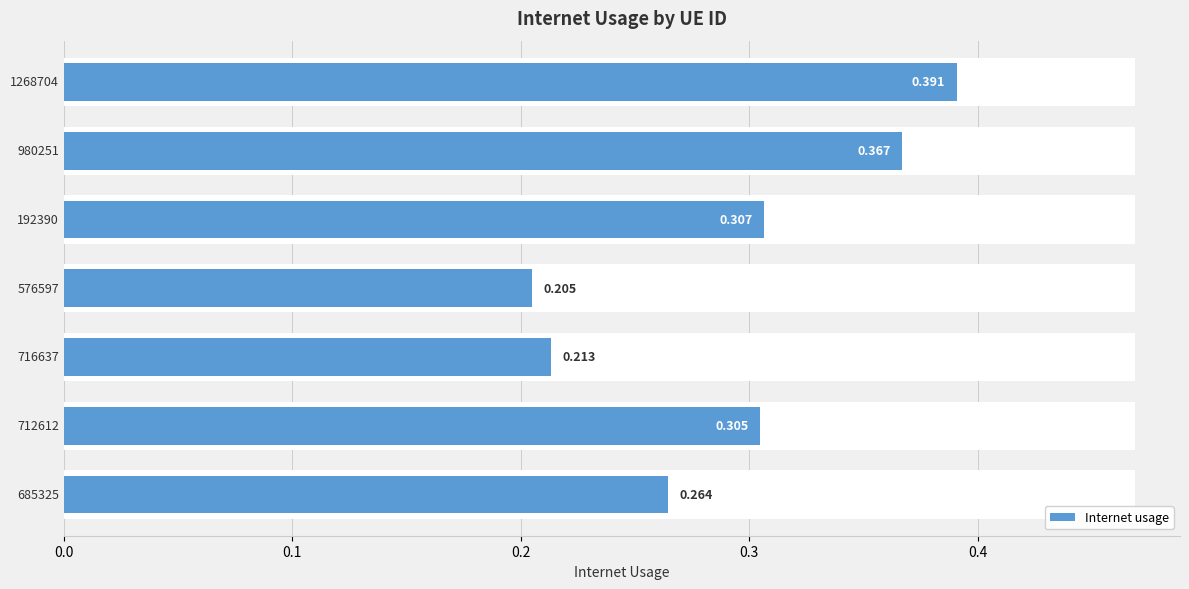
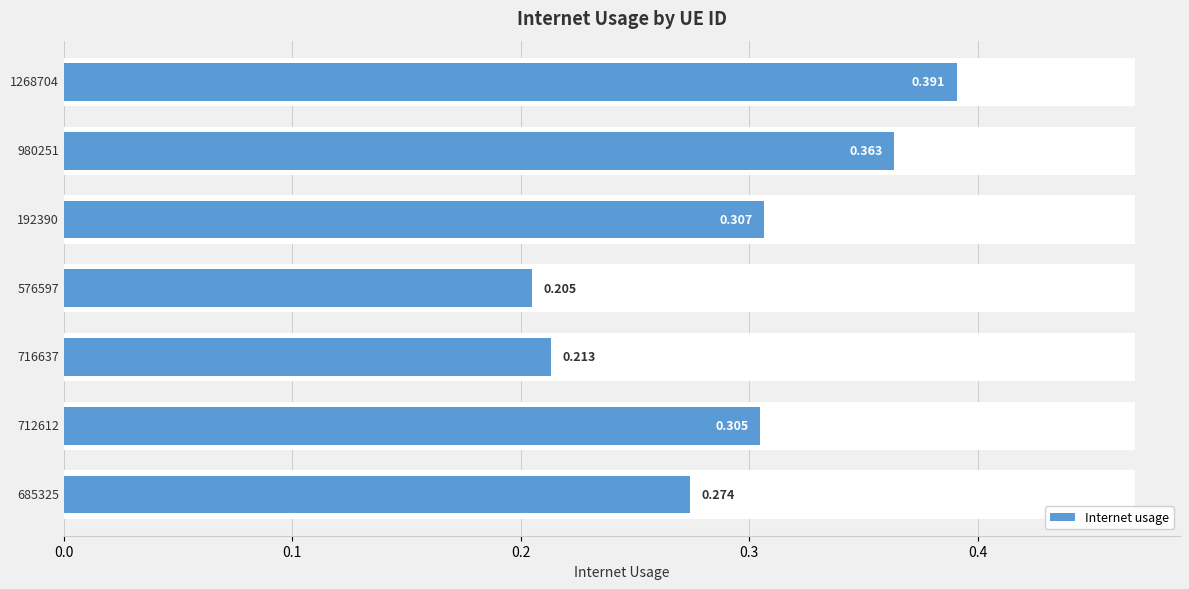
Internet usage, 980251: 0.367 -> 0.363
Internet usage, 685325: 0.264 -> 0.274
